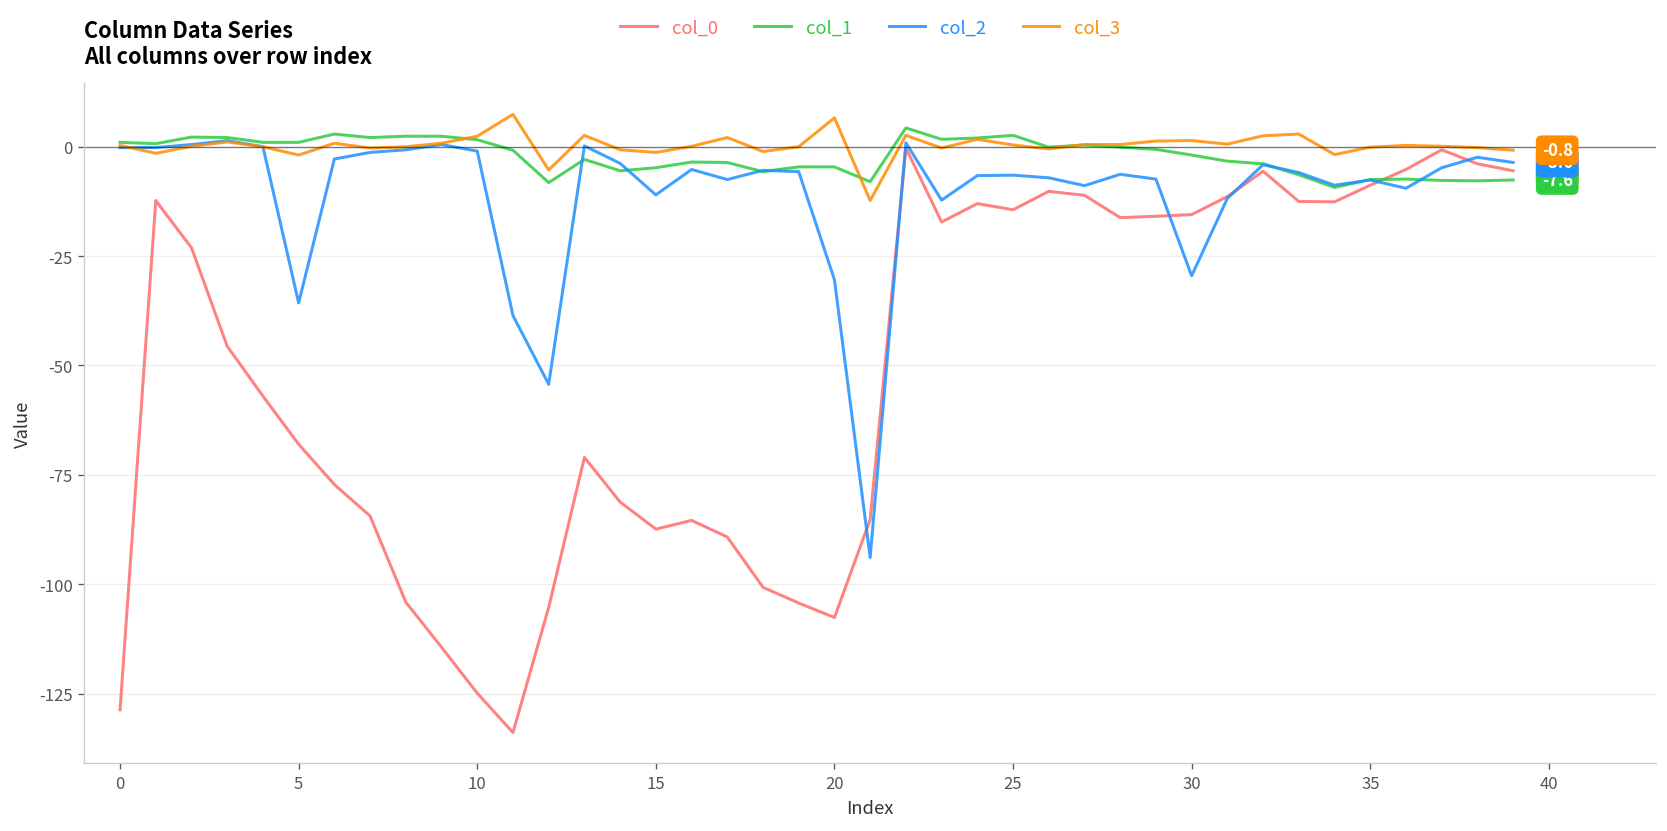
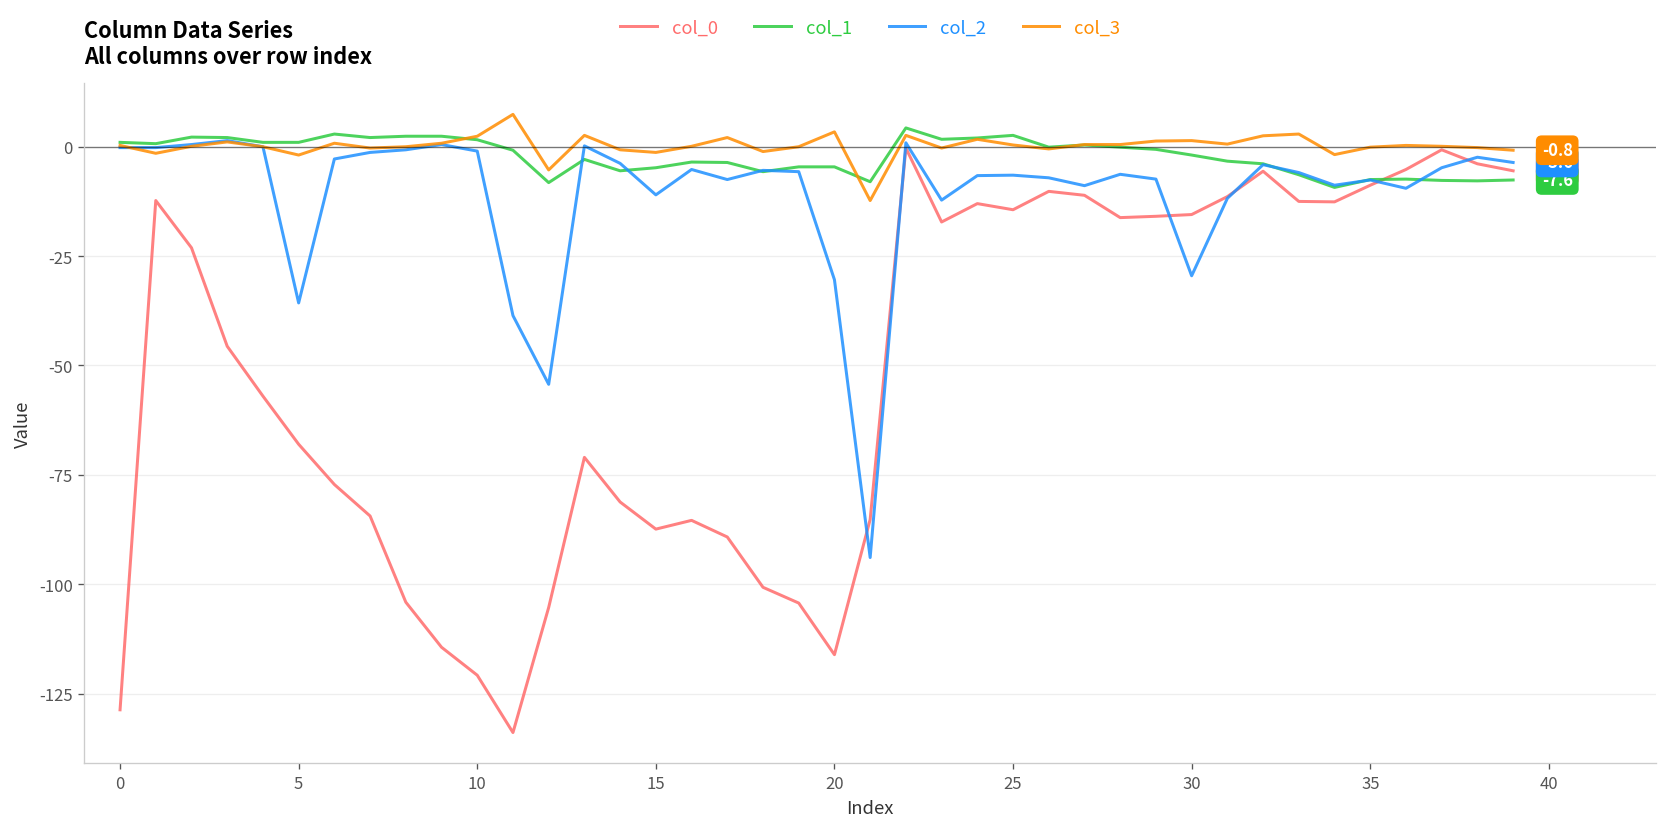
col_0, 10: -125 -> -121
col_0, 20: -108 -> -116
col_3, 20: 7 -> 3
